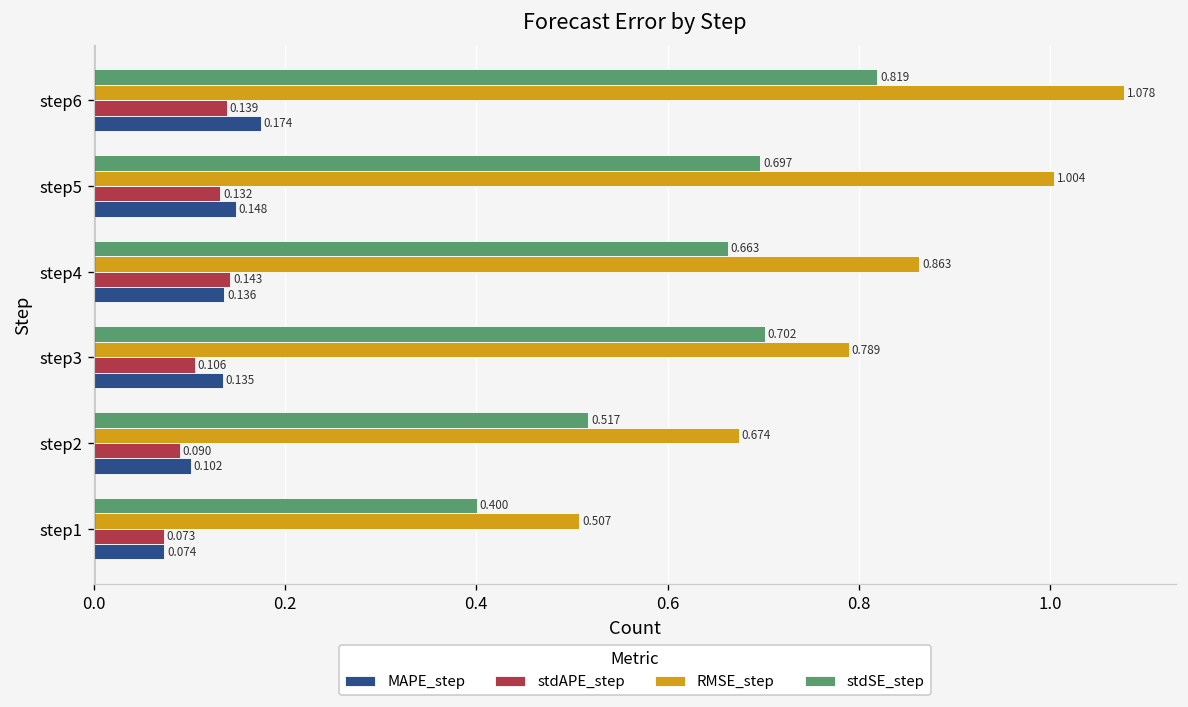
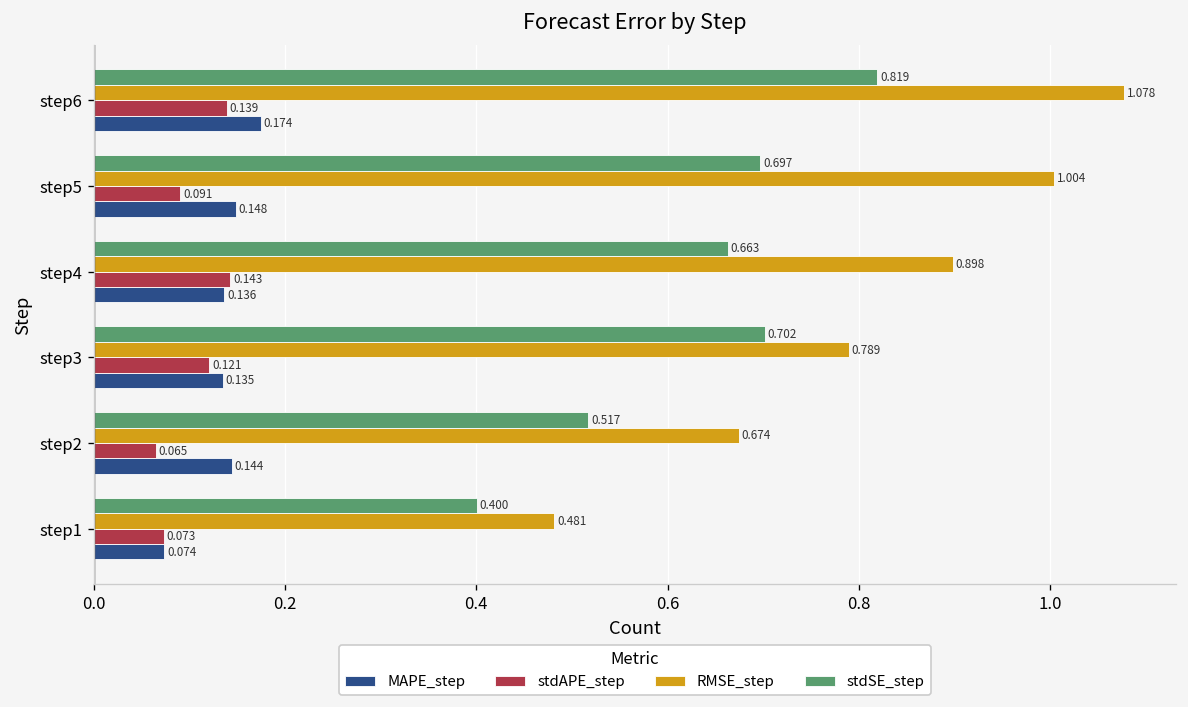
stdAPE_step, step5: 0.132 -> 0.091
RMSE_step, step4: 0.863 -> 0.898
stdAPE_step, step3: 0.106 -> 0.121
stdAPE_step, step2: 0.090 -> 0.065
MAPE_step, step2: 0.102 -> 0.144
RMSE_step, step1: 0.507 -> 0.481
